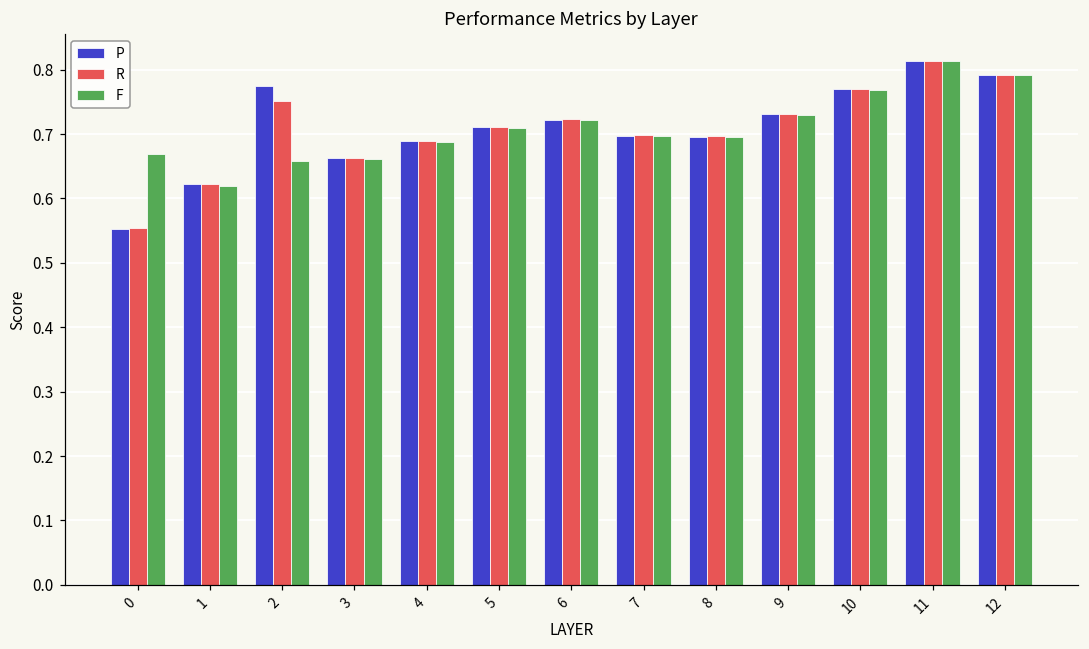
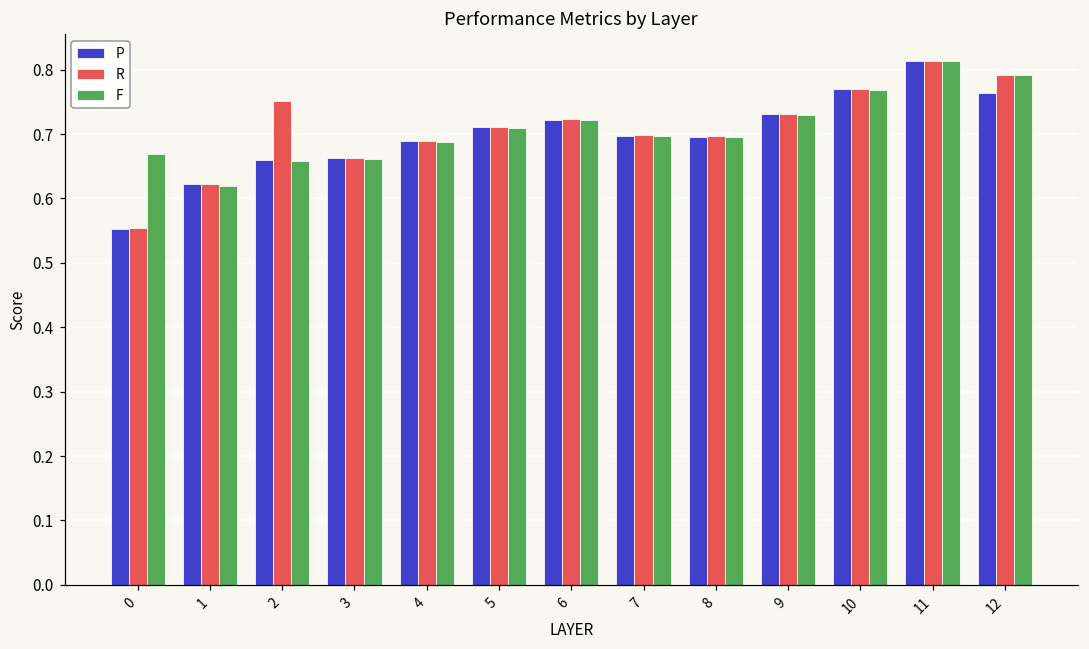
P, 2: 0.77 -> 0.66
P, 12: 0.79 -> 0.76
